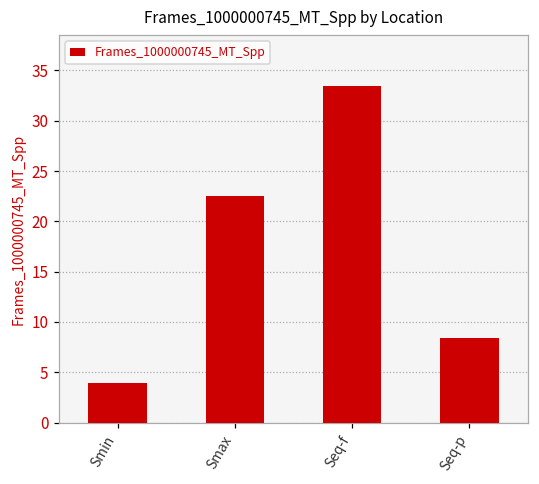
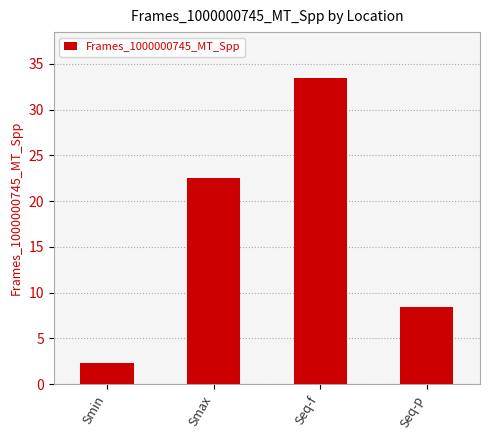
Smin: 4 -> 2
